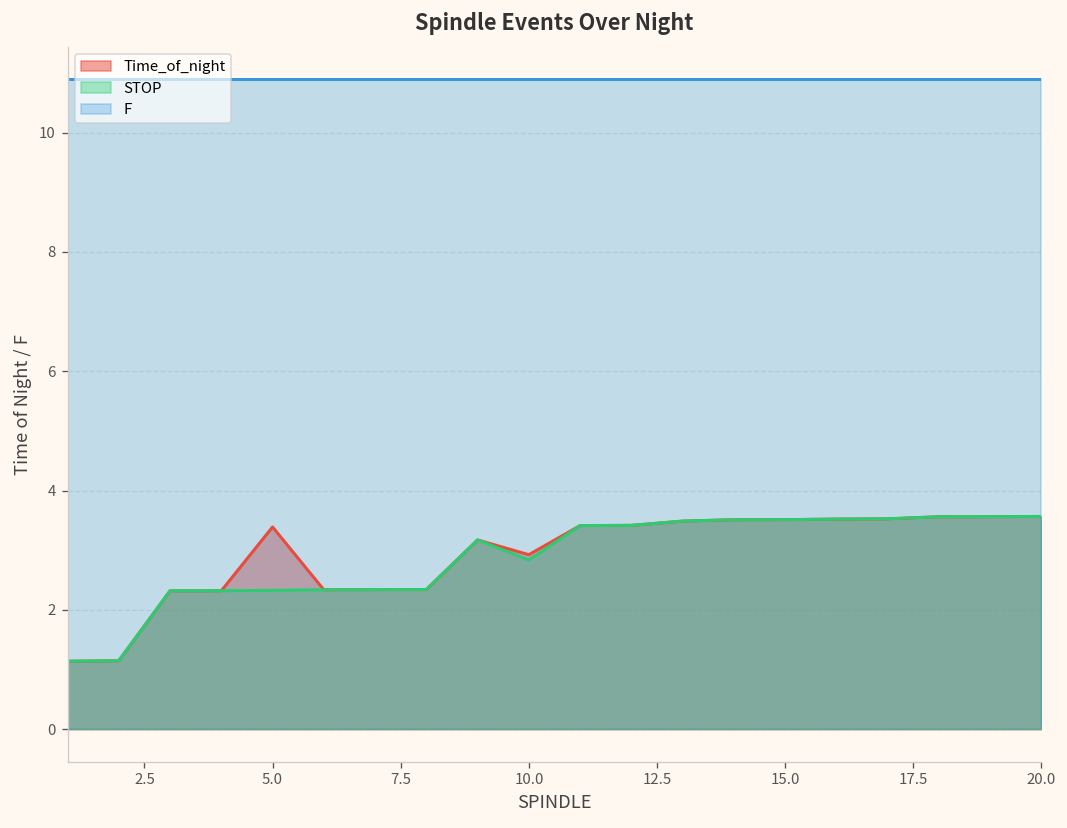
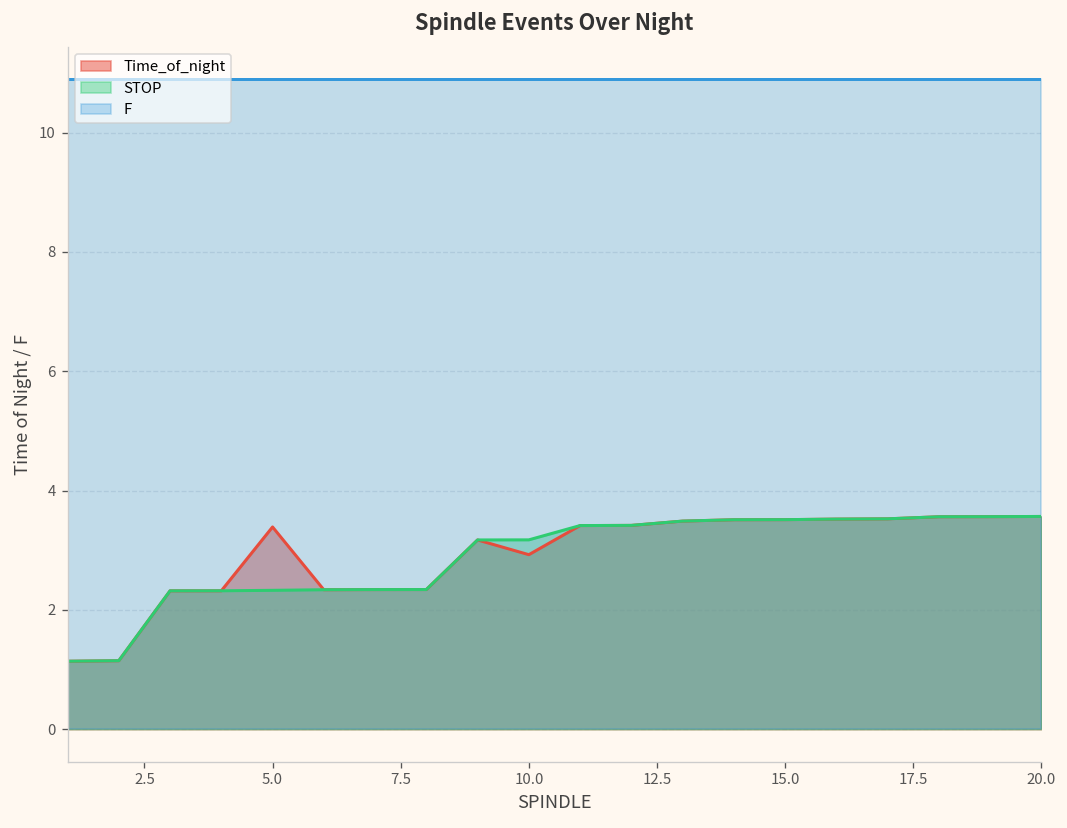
STOP, 10.0: 2.8 -> 3.2
